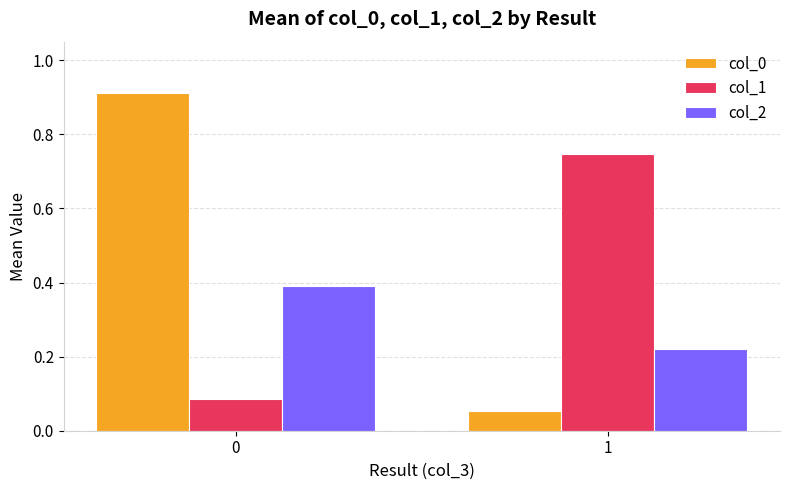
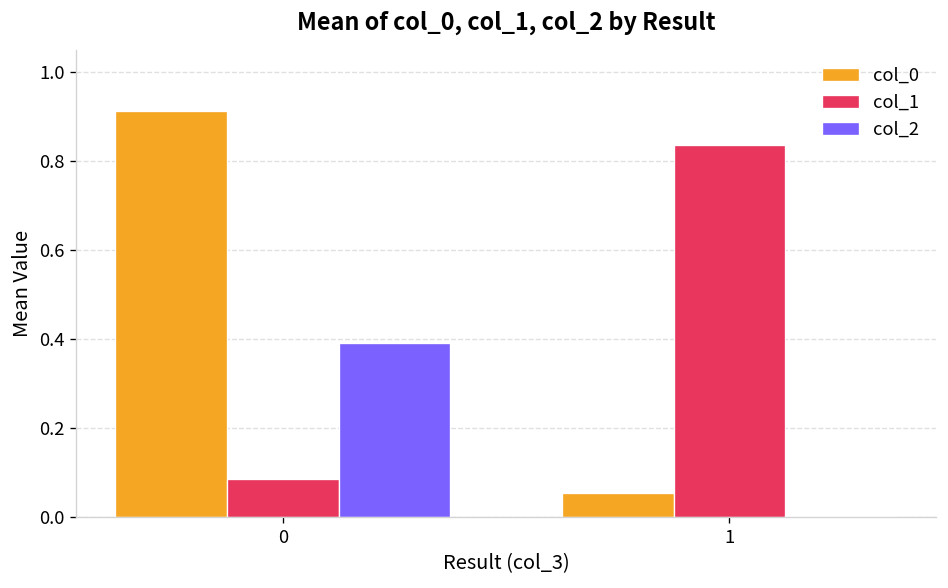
col_1, 1: 0.75 -> 0.84
col_2, 1: 0.22 -> 0.00
